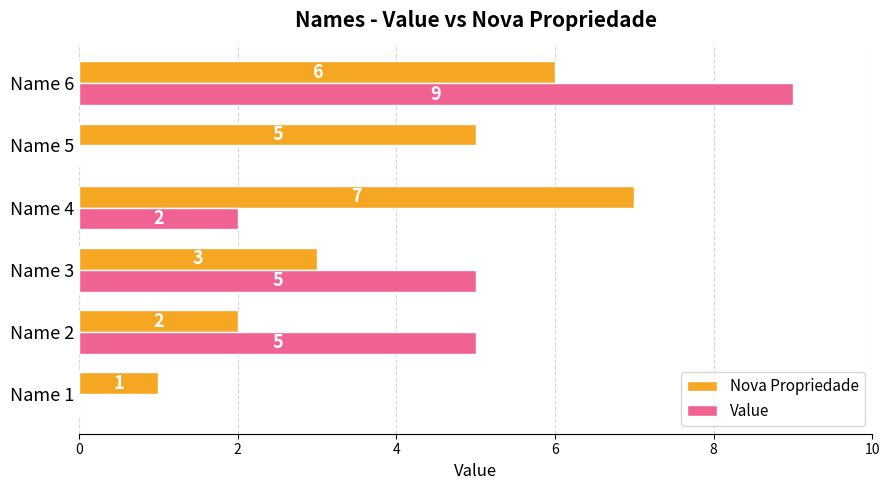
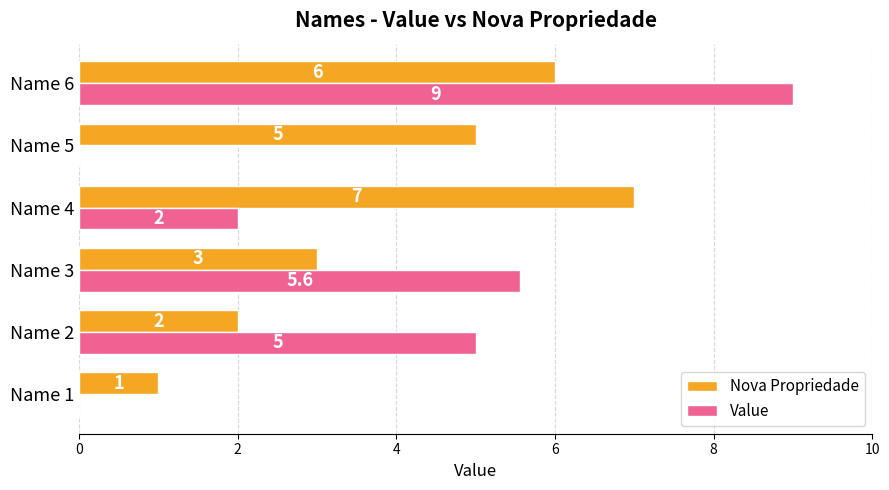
Value, Name 3: 5 -> 5.6
